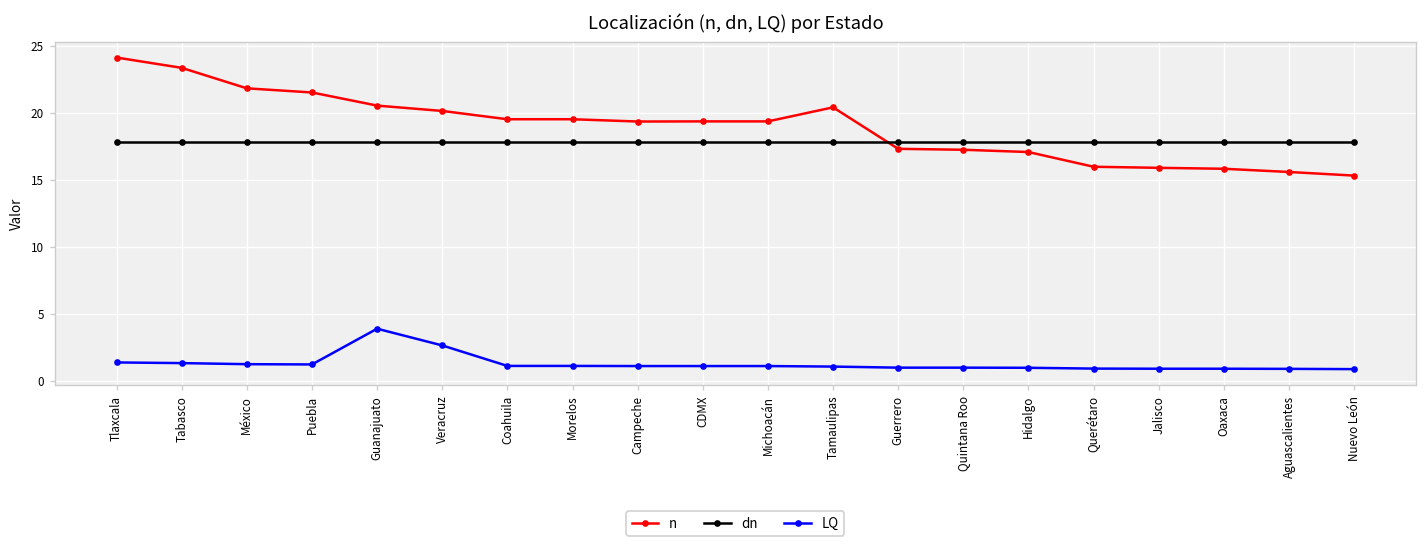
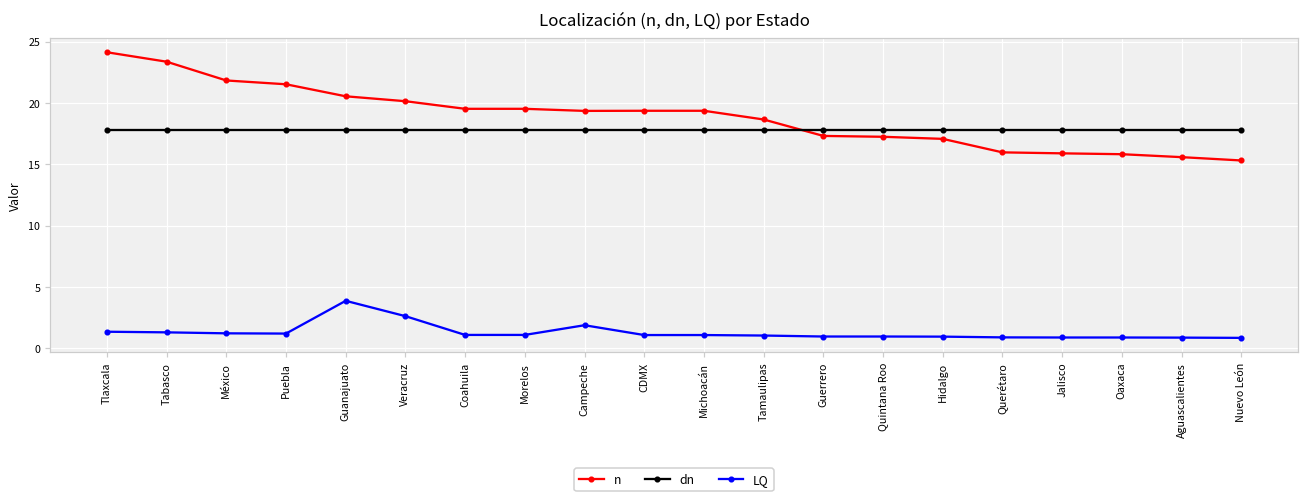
LQ, Campeche: 1.1 -> 1.9
n, Tamaulipas: 20.4 -> 18.7
